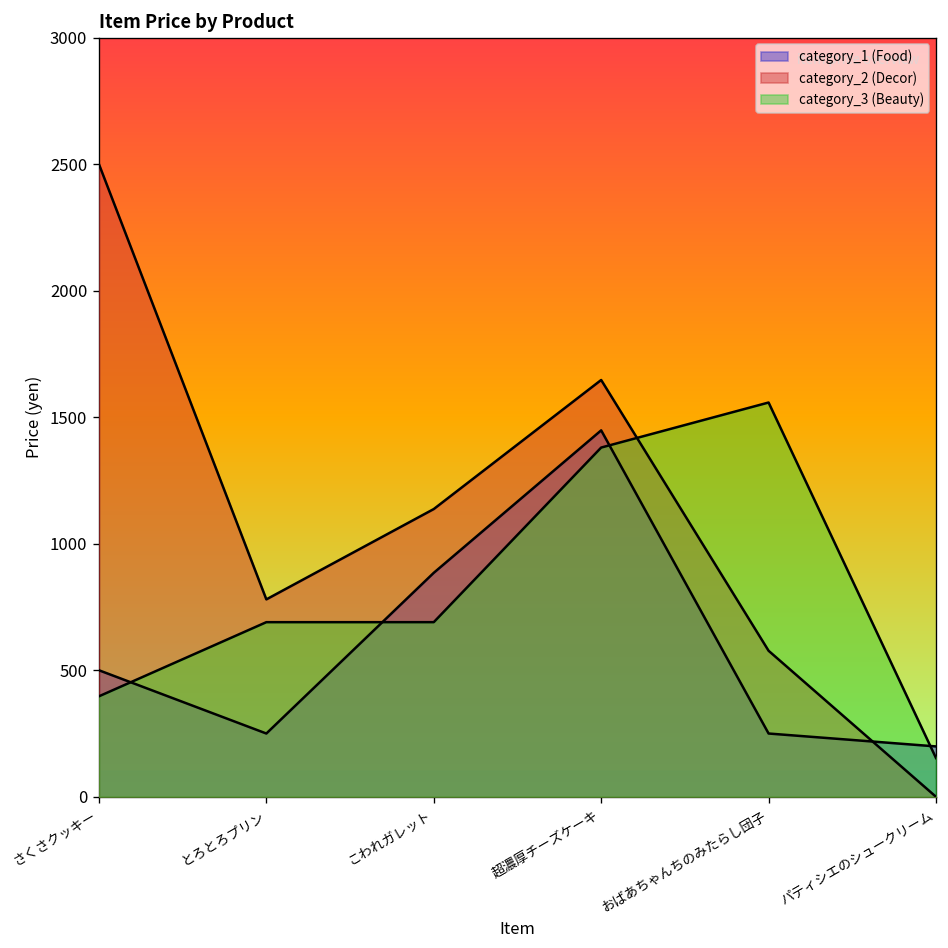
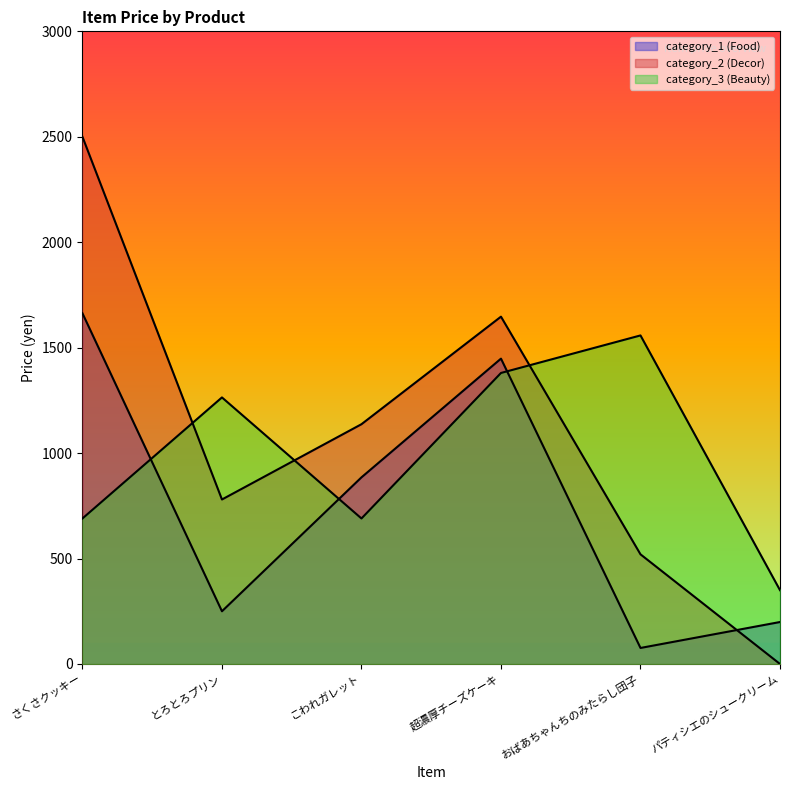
category_1 (Food), さくさクッキー: 500 -> 1660
category_3 (Beauty), さくさクッキー: 400 -> 690
category_3 (Beauty), とろとろプリン: 690 -> 1260
category_1 (Food), おばあちゃんちのみたらし団子: 250 -> 80
category_2 (Decor), おばあちゃんちのみたらし団子: 580 -> 520
category_3 (Beauty), パティシエのシュークリーム: 150 -> 350
